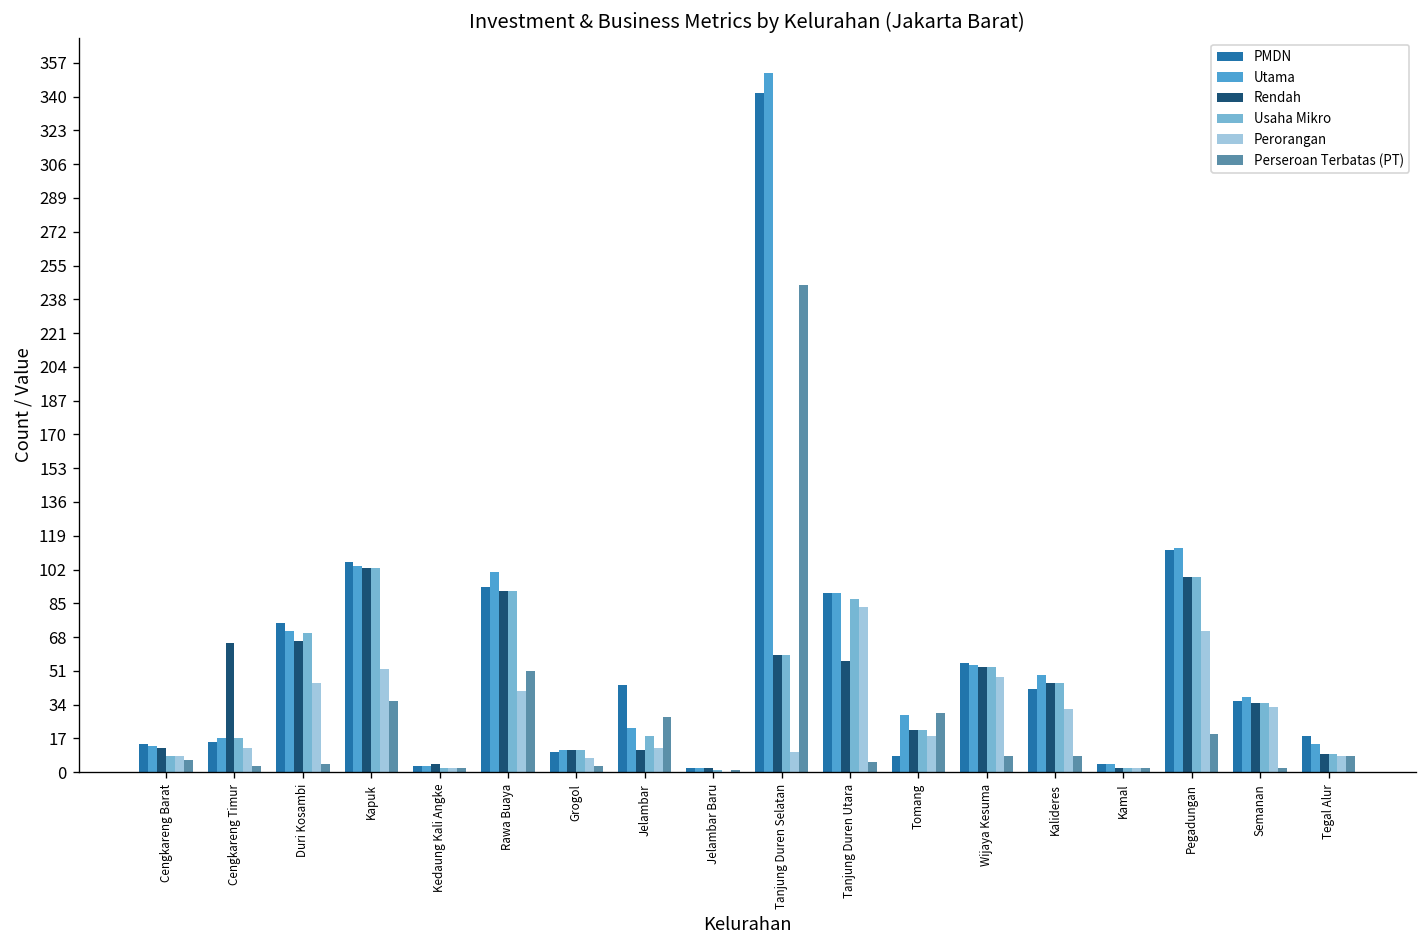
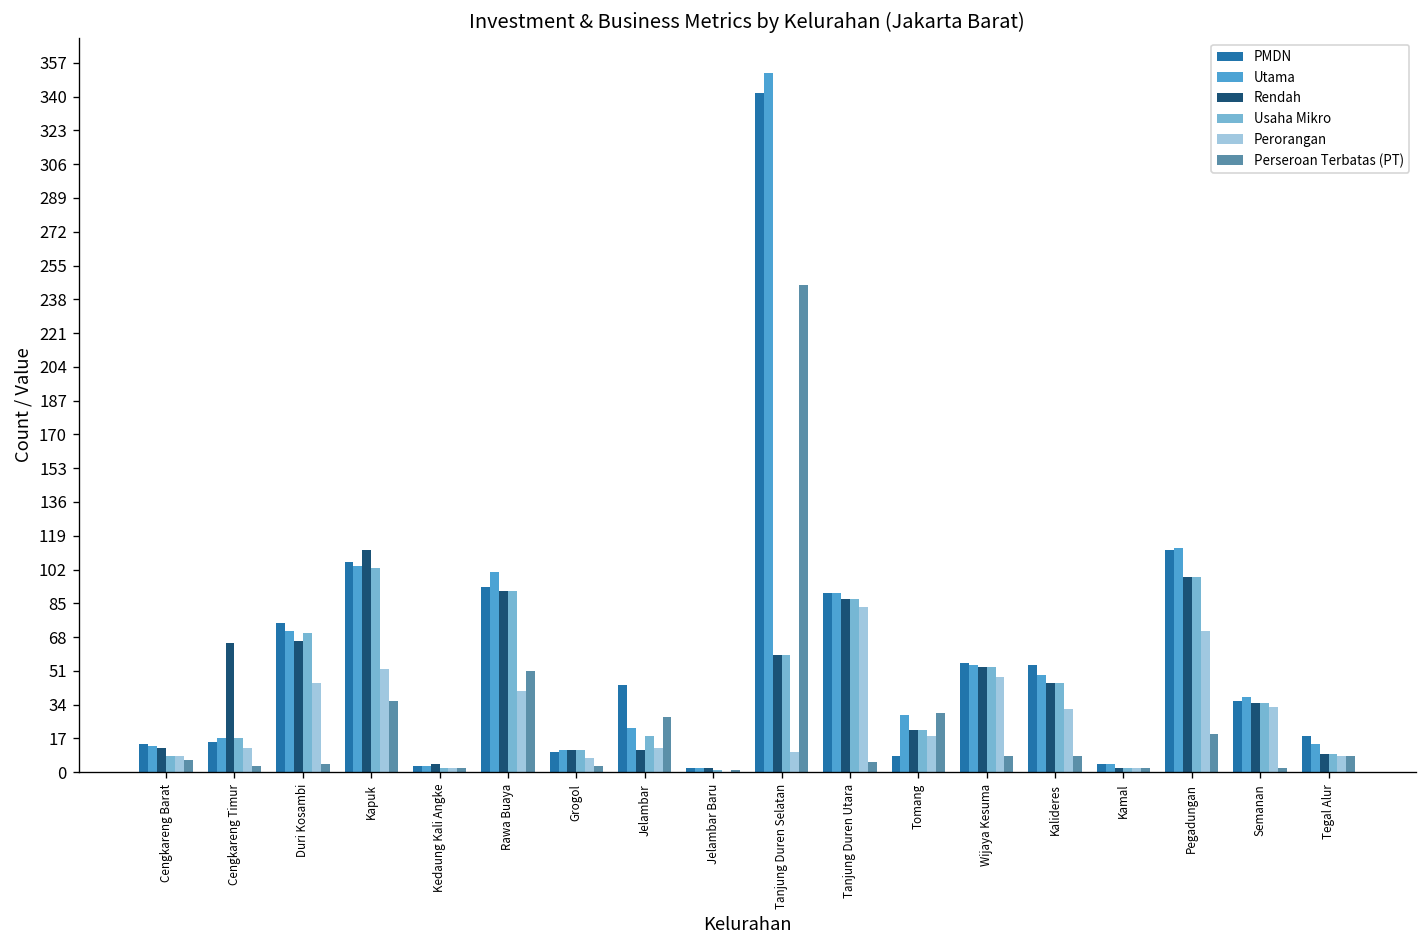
Rendah, Kapuk: 103 -> 112
Rendah, Tanjung Duren Utara: 56 -> 87
PMDN, Kalideres: 42 -> 54
